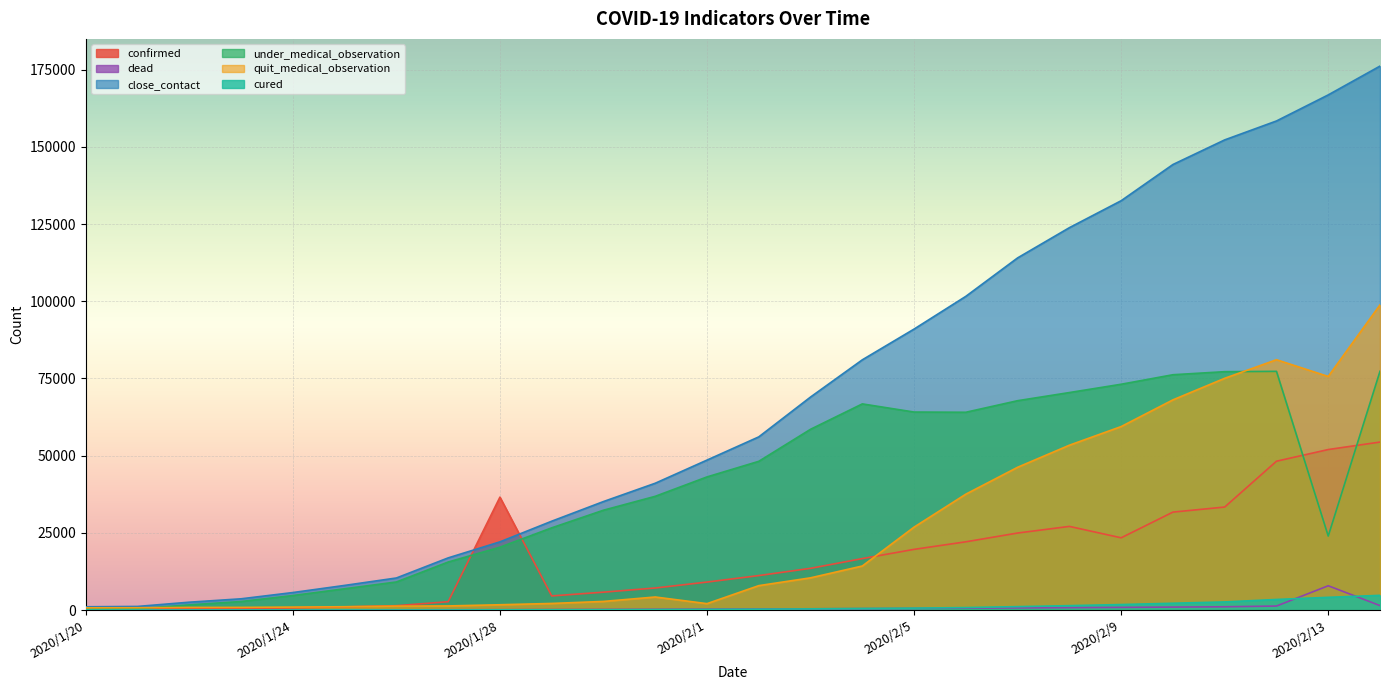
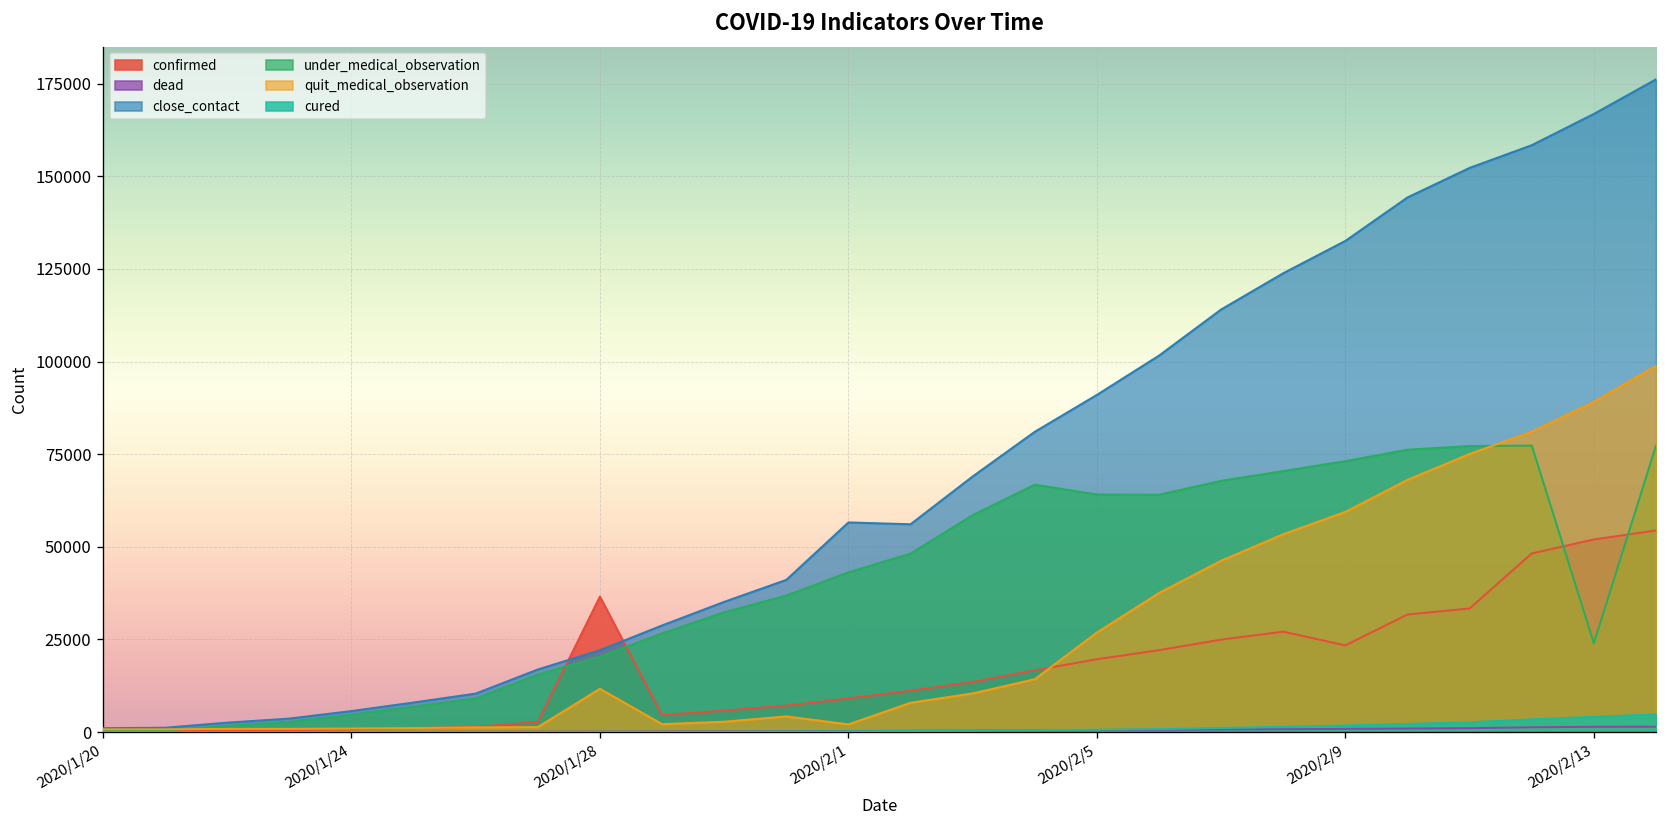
quit_medical_observation, 2020/1/28: 2000 -> 12000
close_contact, 2020/2/1: 49000 -> 57000
dead, 2020/2/13: 8000 -> 1000
quit_medical_observation, 2020/2/13: 76000 -> 89000
